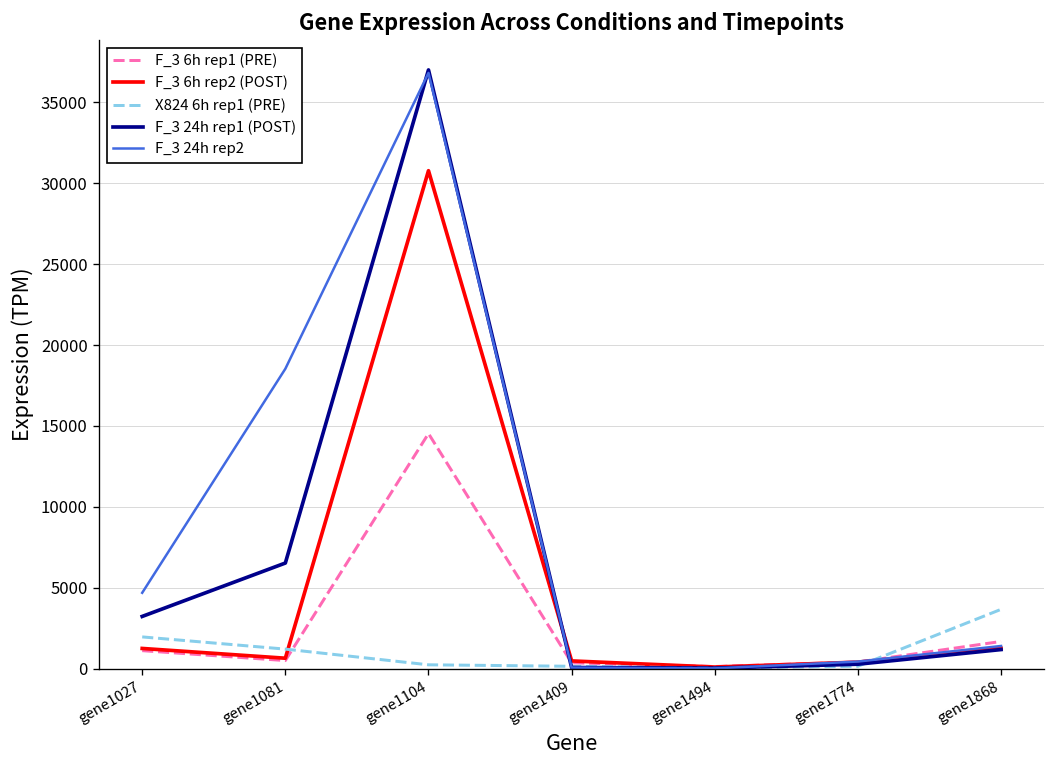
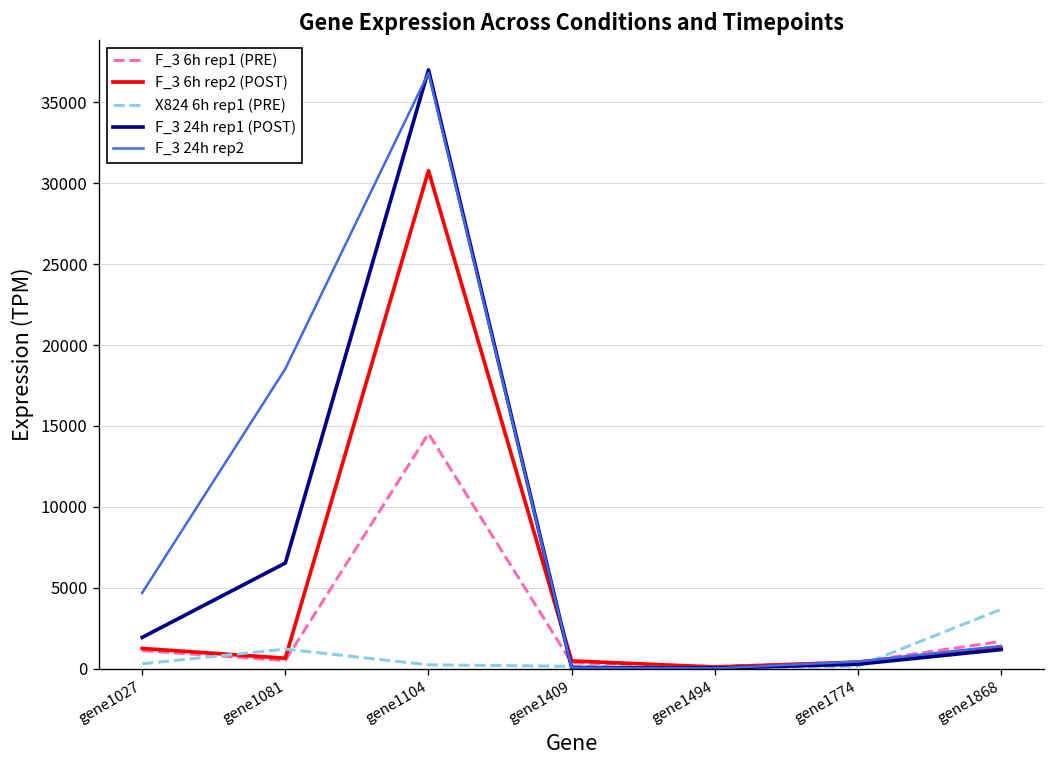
X824 6h rep1 (PRE), gene1027: 2000 -> 300
F_3 24h rep1 (POST), gene1027: 3200 -> 1900
